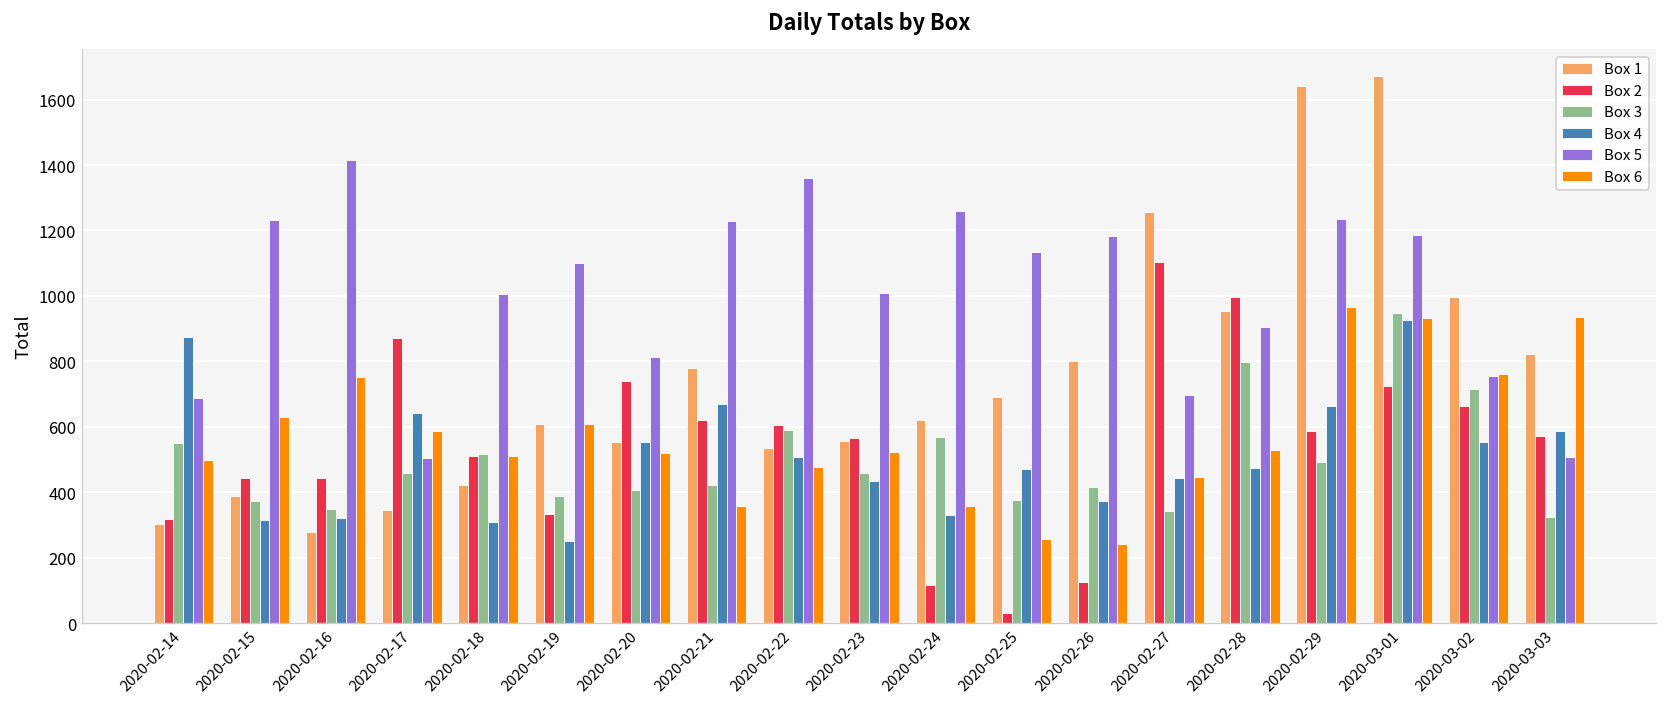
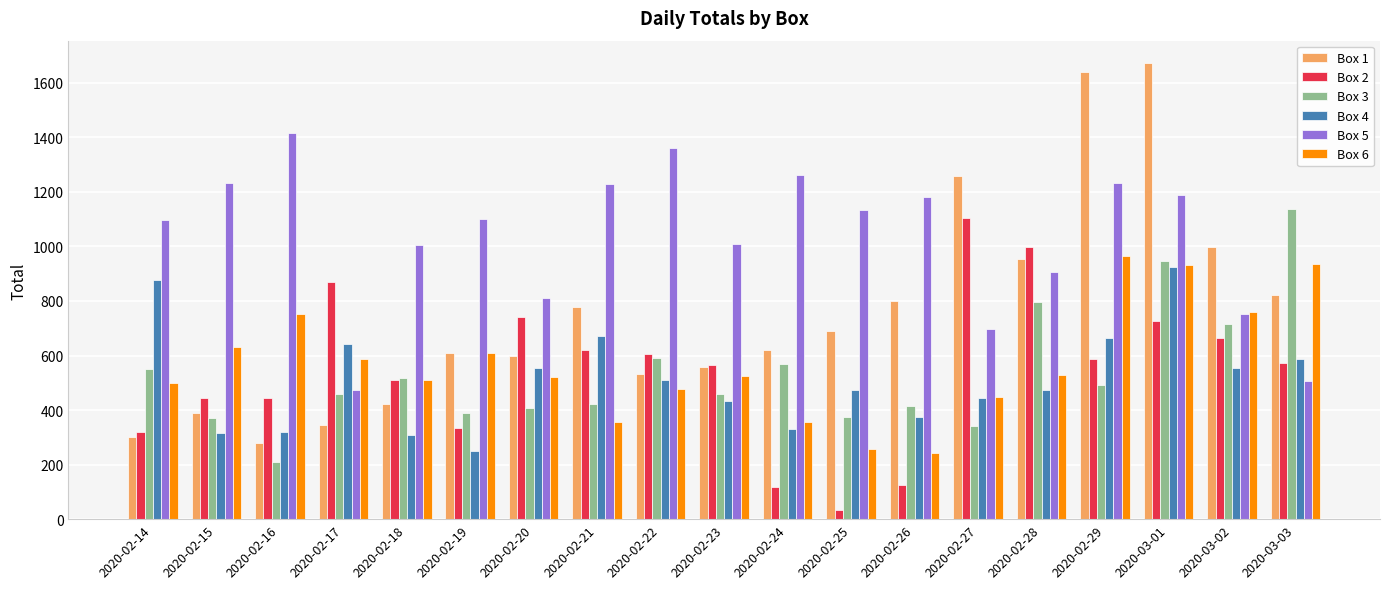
Box 5, 2020-02-14: 690 -> 1100
Box 3, 2020-02-16: 350 -> 210
Box 5, 2020-02-17: 510 -> 480
Box 1, 2020-02-20: 560 -> 600
Box 3, 2020-03-03: 330 -> 1140
